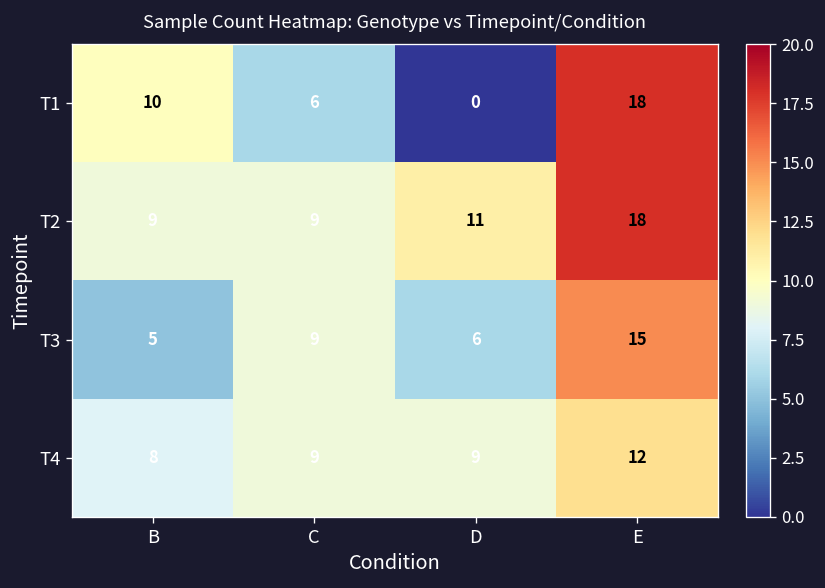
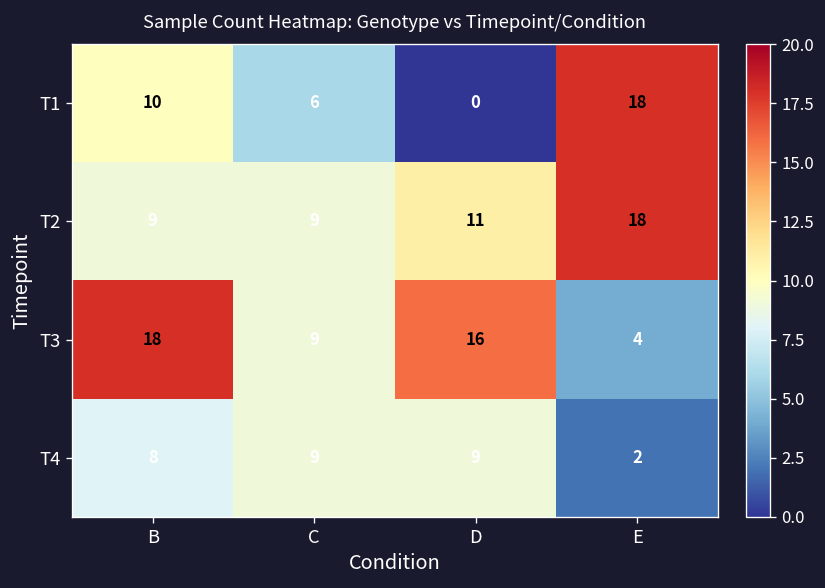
T3, B: 5 -> 18
T3, D: 6 -> 16
T3, E: 15 -> 4
T4, E: 12 -> 2
